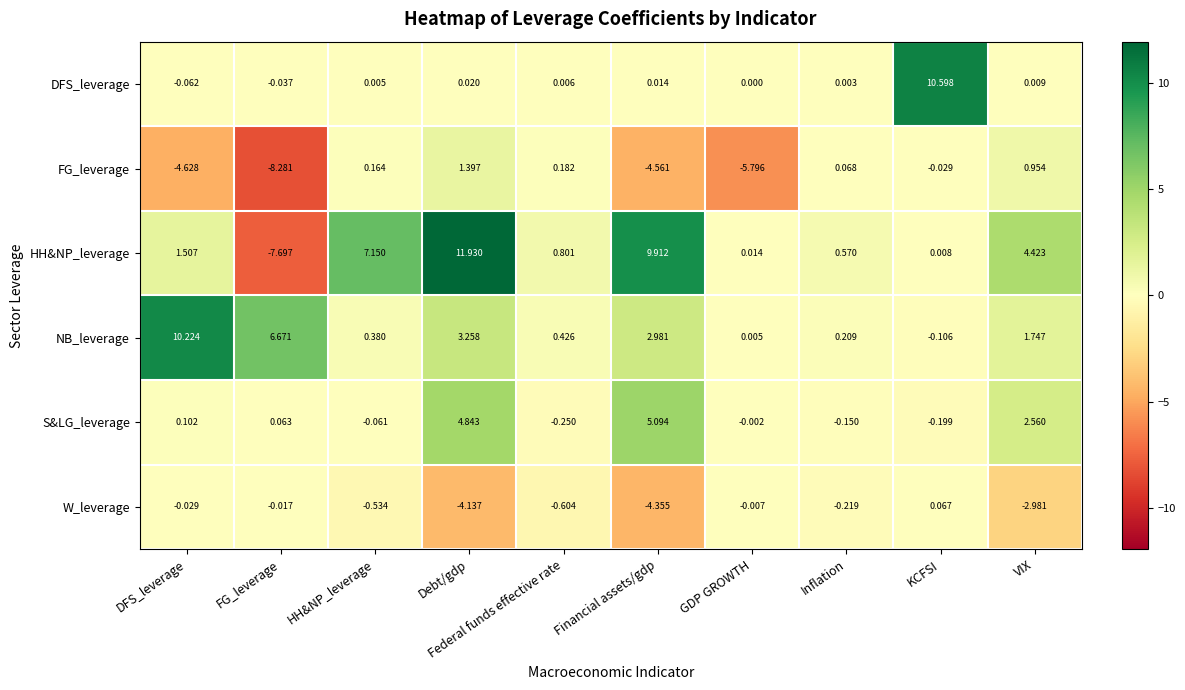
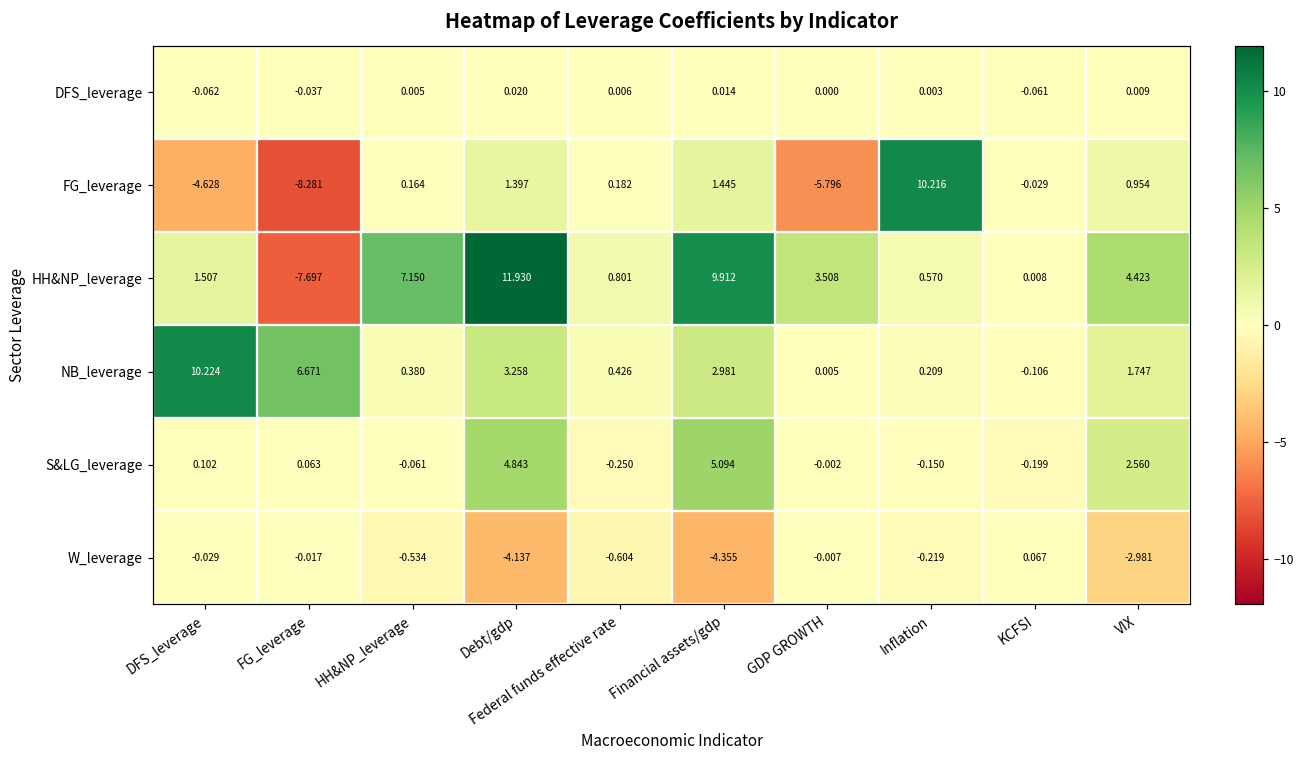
DFS_leverage, KCFSI: 10.598 -> -0.061
FG_leverage, Financial assets/gdp: -4.561 -> 1.445
FG_leverage, Inflation: 0.068 -> 10.216
HH&NP_leverage, GDP GROWTH: 0.014 -> 3.508
